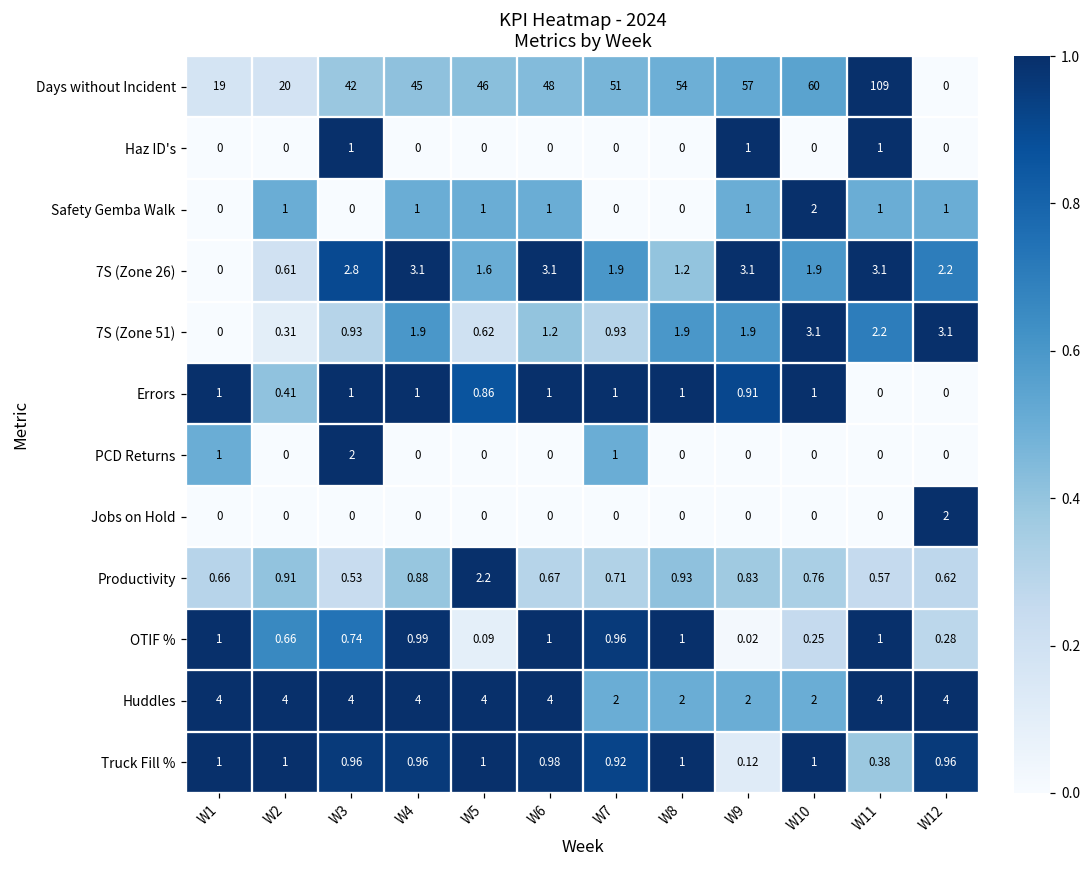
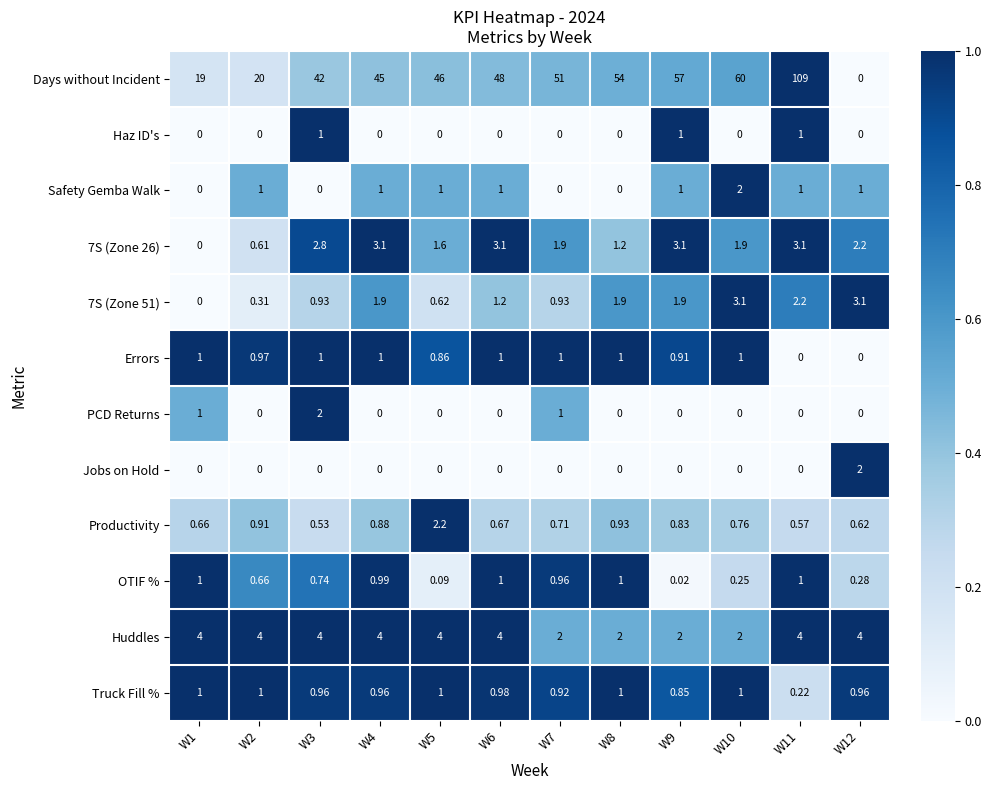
Errors, W2: 0.41 -> 0.97
Truck Fill %, W9: 0.12 -> 0.85
Truck Fill %, W11: 0.38 -> 0.22
